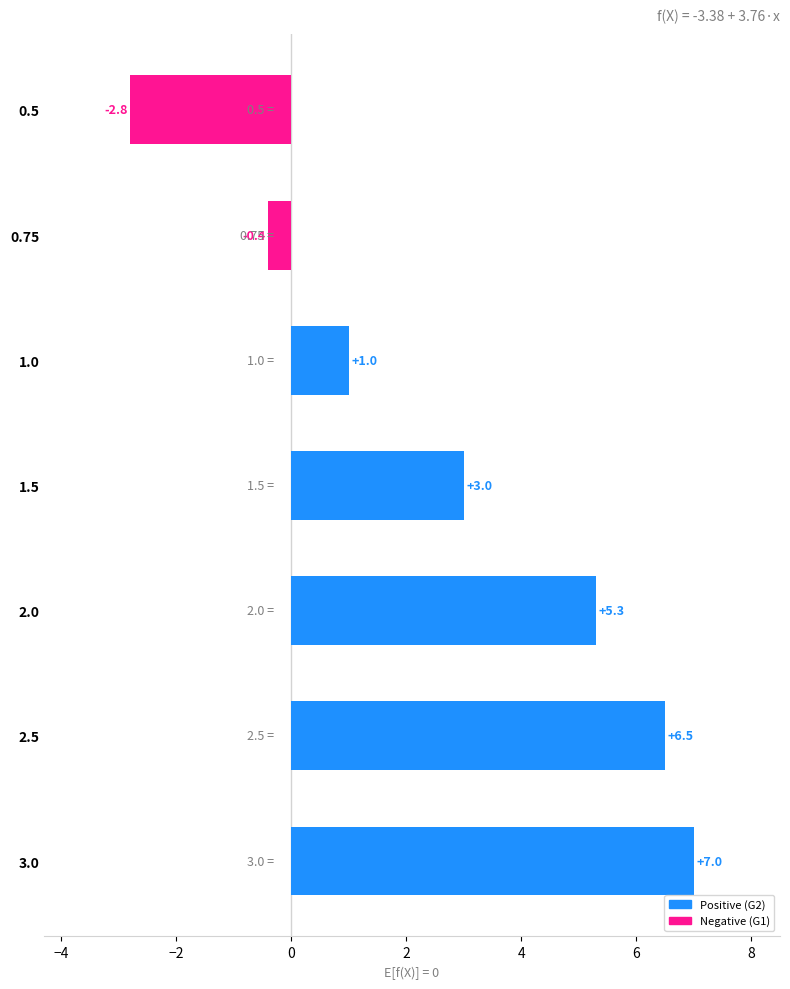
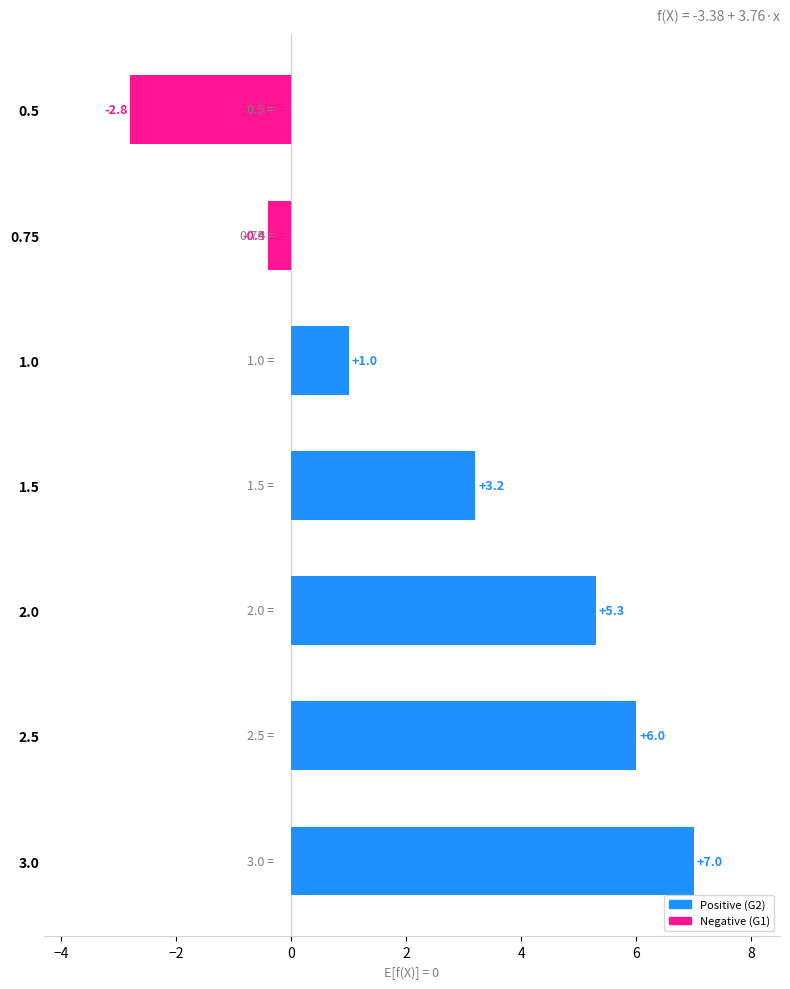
1.5: +3.0 -> +3.2
2.5: +6.5 -> +6.0
